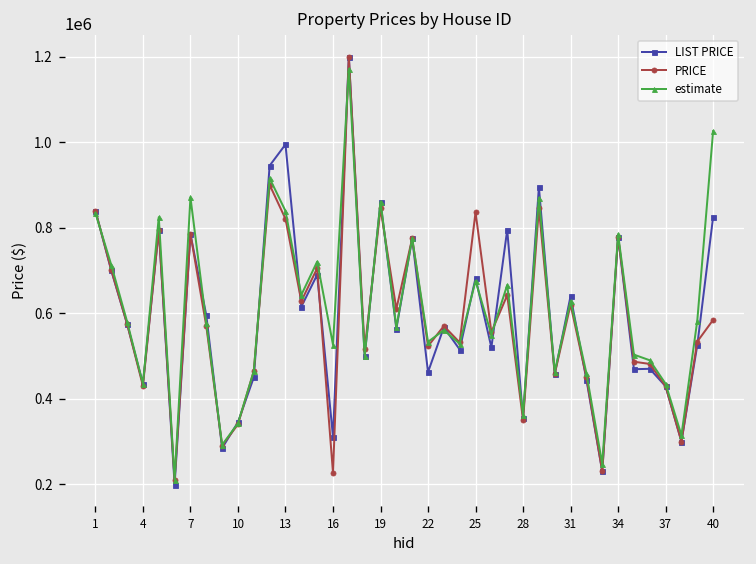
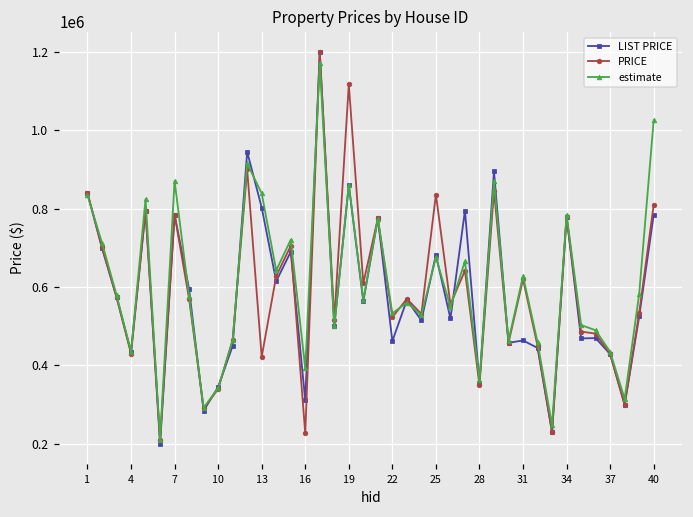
LIST PRICE, 13: 990000 -> 800000
PRICE, 13: 820000 -> 420000
estimate, 16: 530000 -> 390000
PRICE, 19: 850000 -> 1120000
LIST PRICE, 31: 640000 -> 460000
LIST PRICE, 40: 830000 -> 780000
PRICE, 40: 580000 -> 810000
